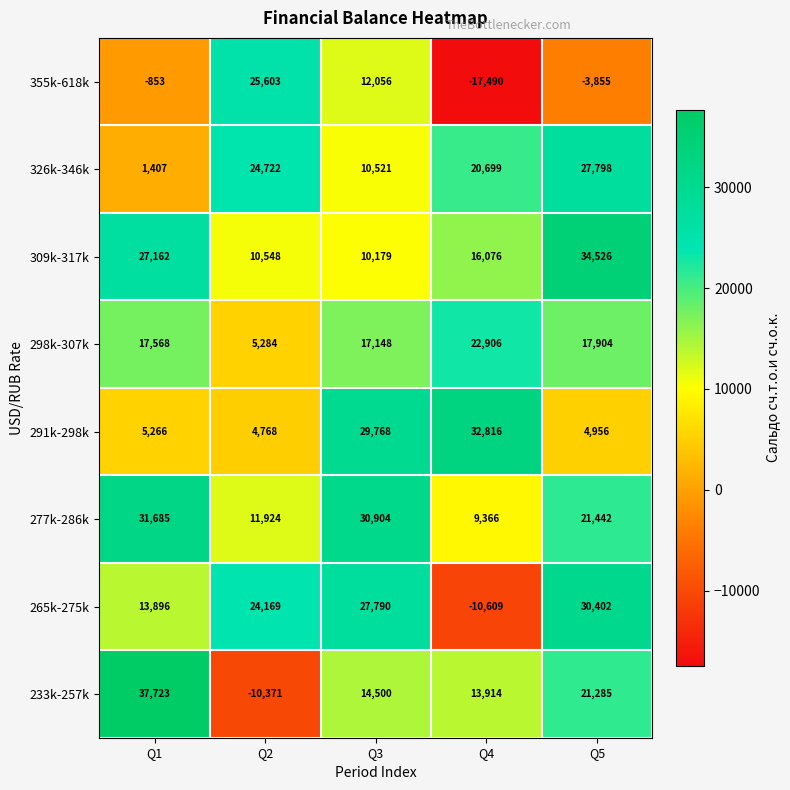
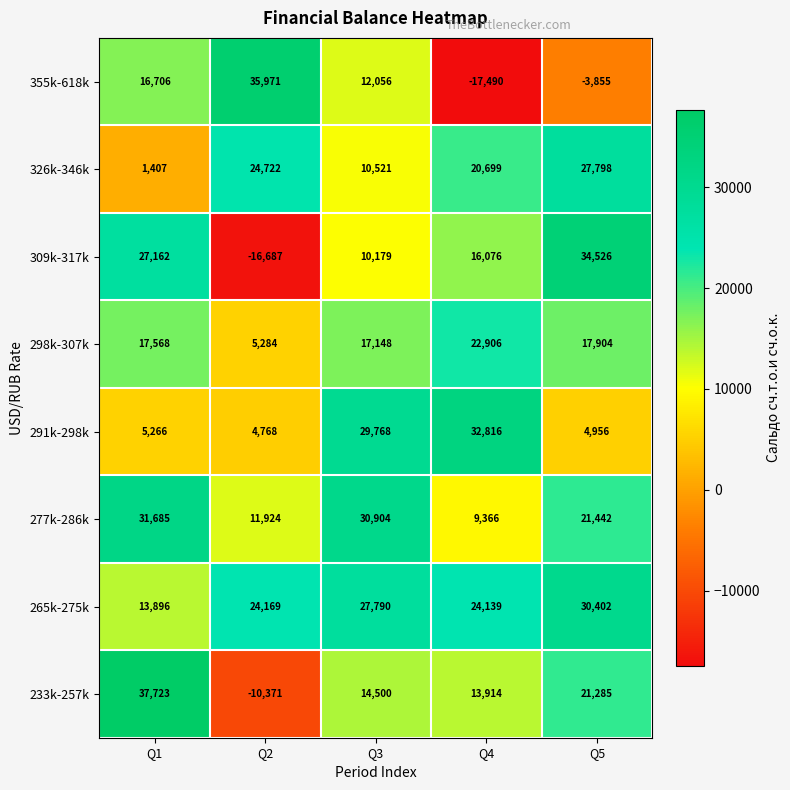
355k-618k, Q1: -853 -> 16,706
355k-618k, Q2: 25,603 -> 35,971
309k-317k, Q2: 10,548 -> -16,687
265k-275k, Q4: -10,609 -> 24,139
